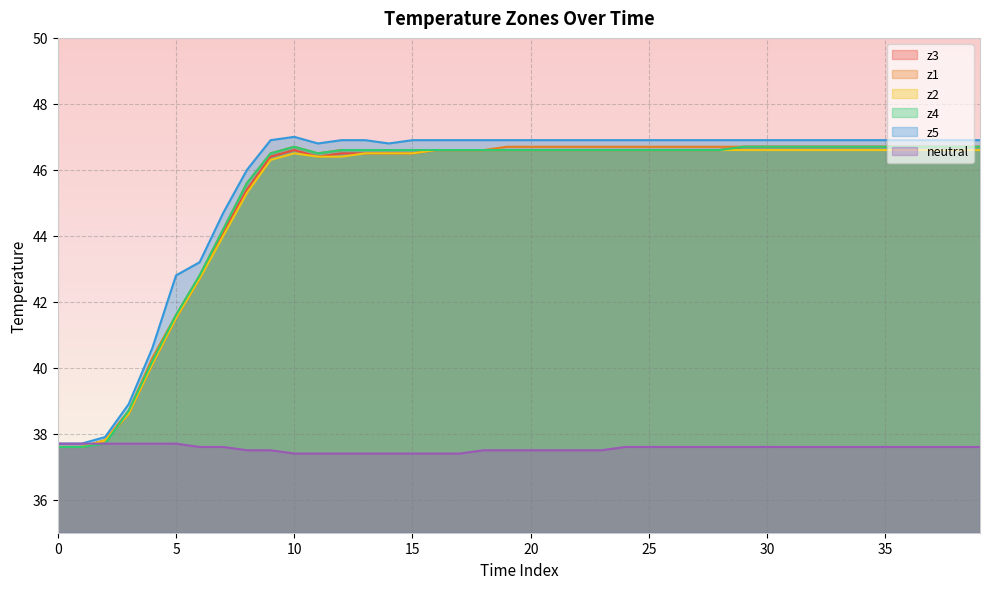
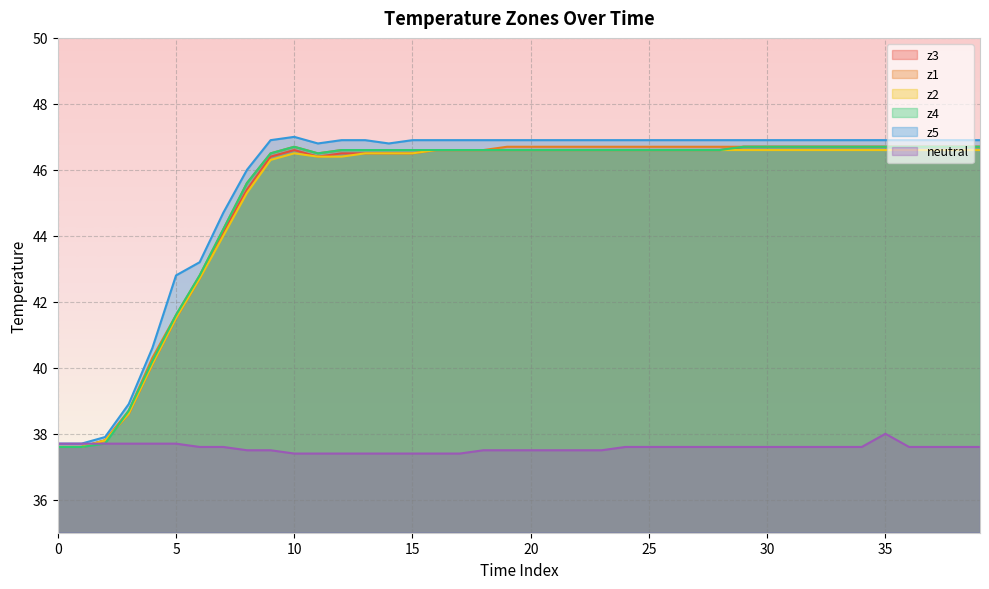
neutral, 35: 37.6 -> 38.0
